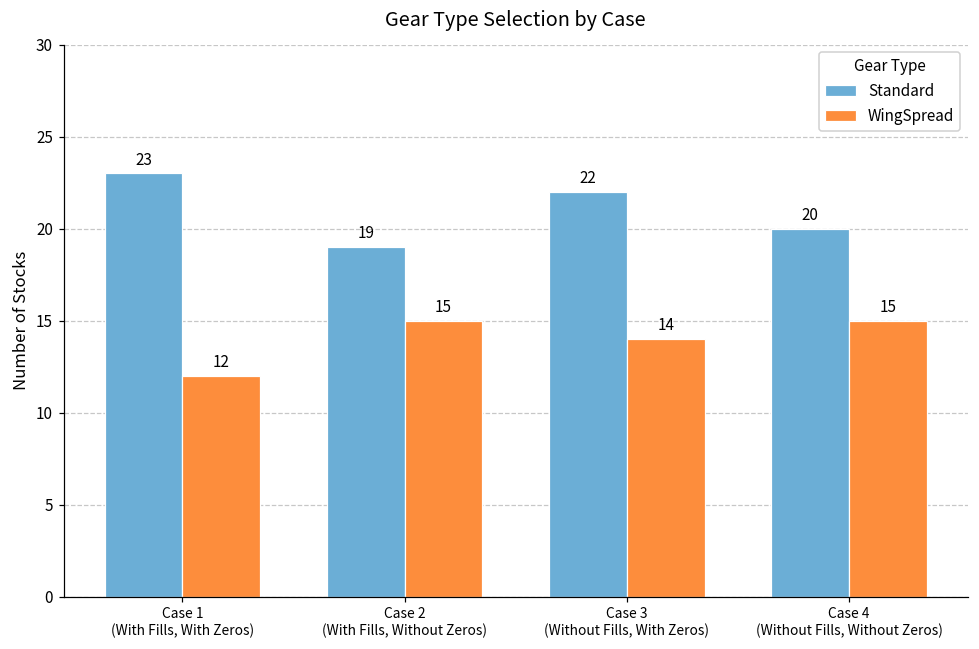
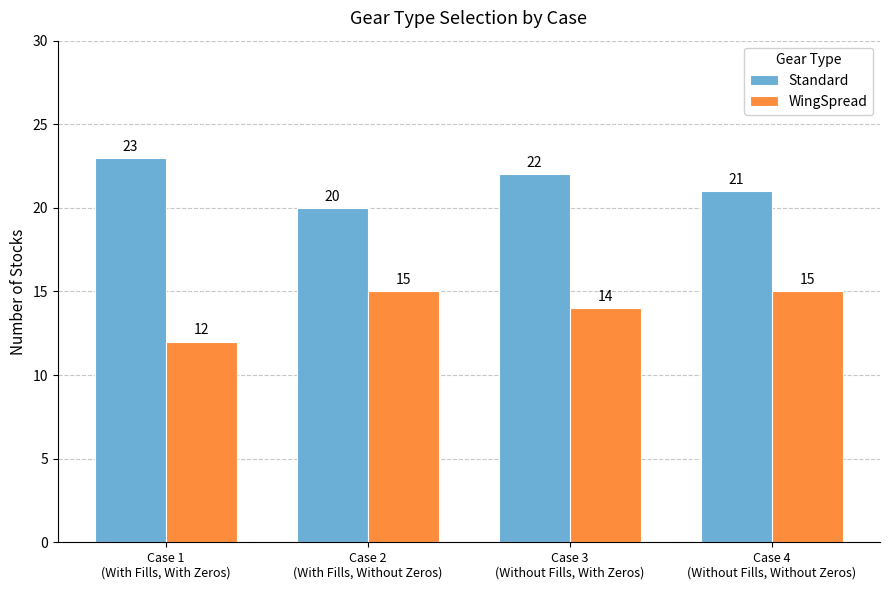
Standard, Case 2 (With Fills, Without Zeros): 19 -> 20
Standard, Case 4 (Without Fills, Without Zeros): 20 -> 21
